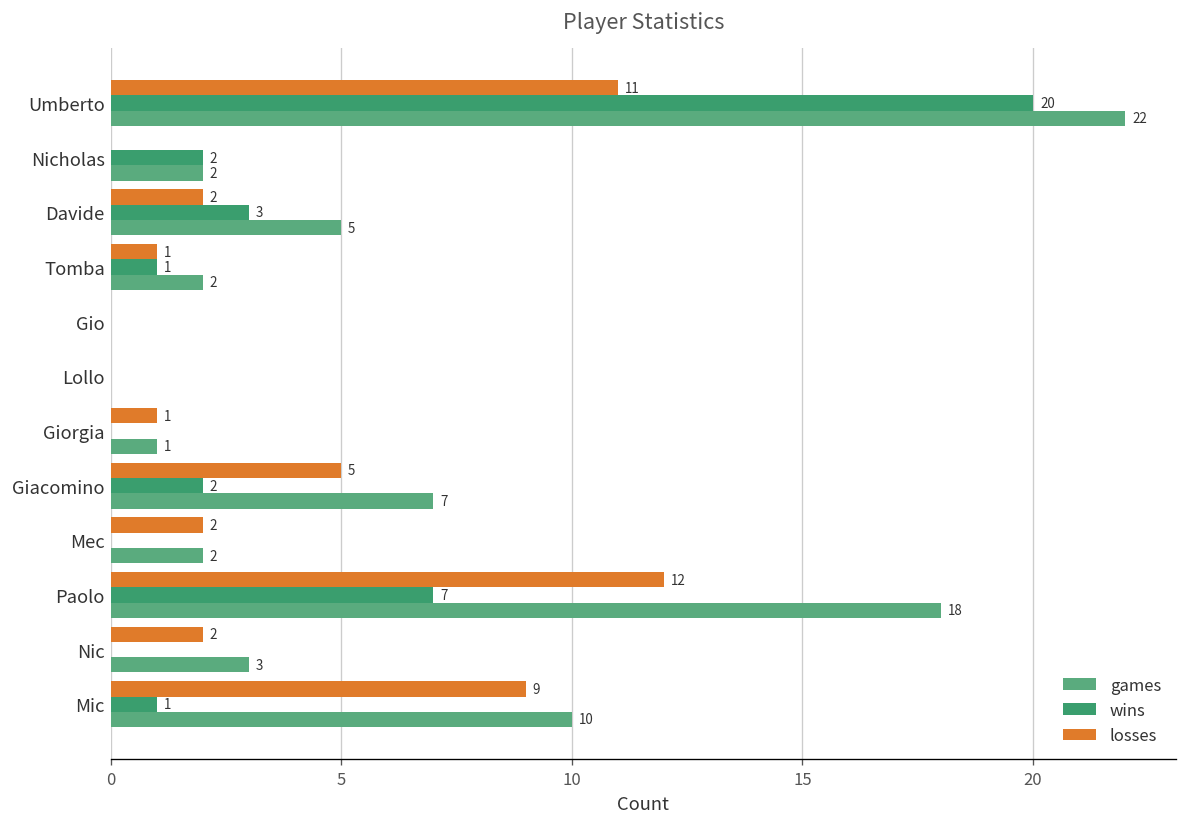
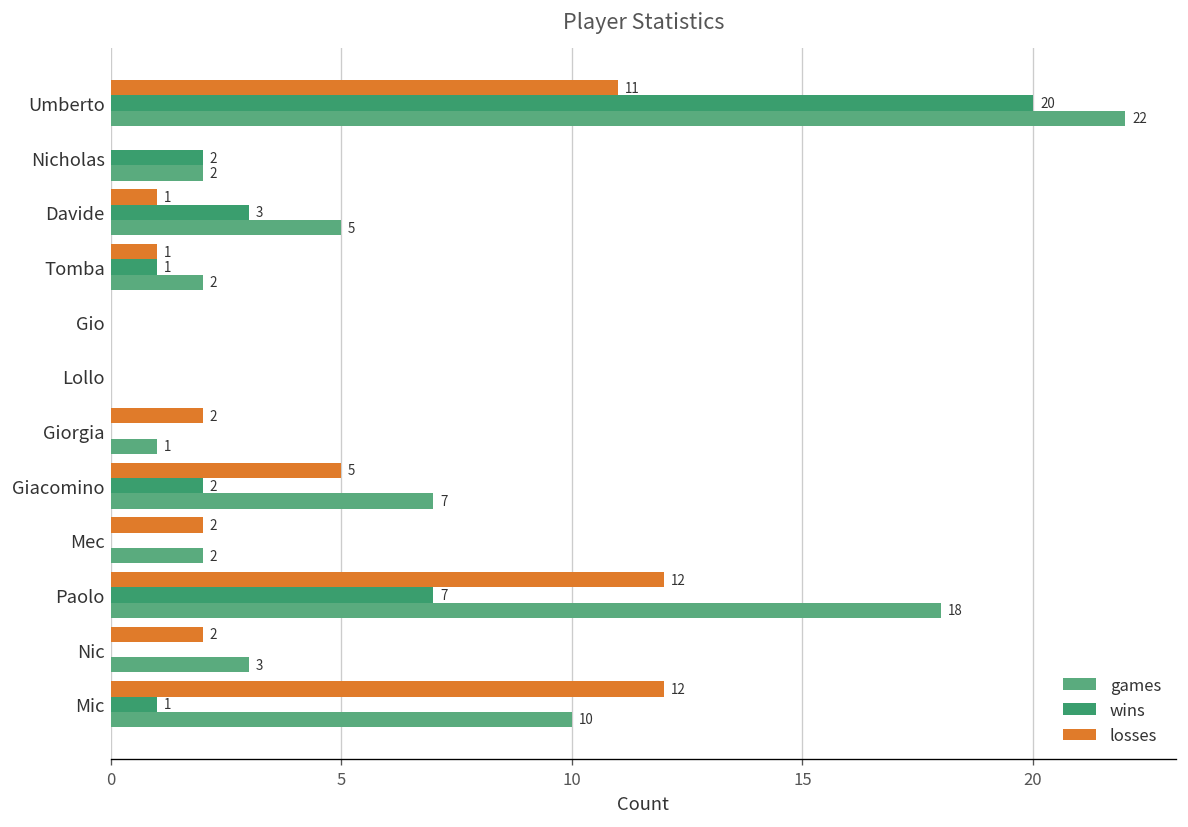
losses, Davide: 2 -> 1
losses, Giorgia: 1 -> 2
losses, Mic: 9 -> 12
